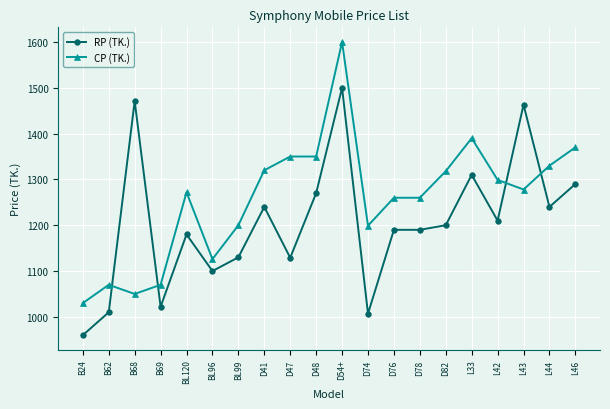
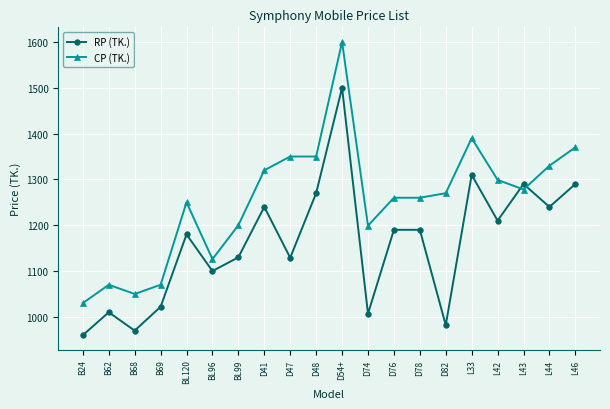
RP (TK.), B68: 1470 -> 970
CP (TK.), BL120: 1270 -> 1250
RP (TK.), D82: 1200 -> 980
CP (TK.), D82: 1320 -> 1270
RP (TK.), L43: 1460 -> 1290
